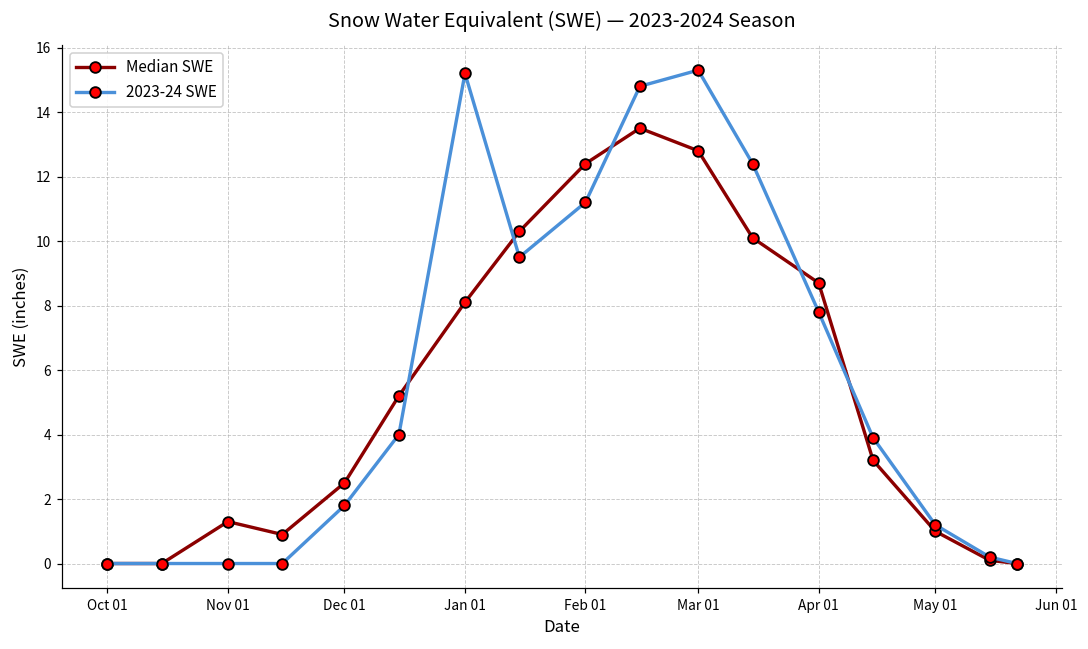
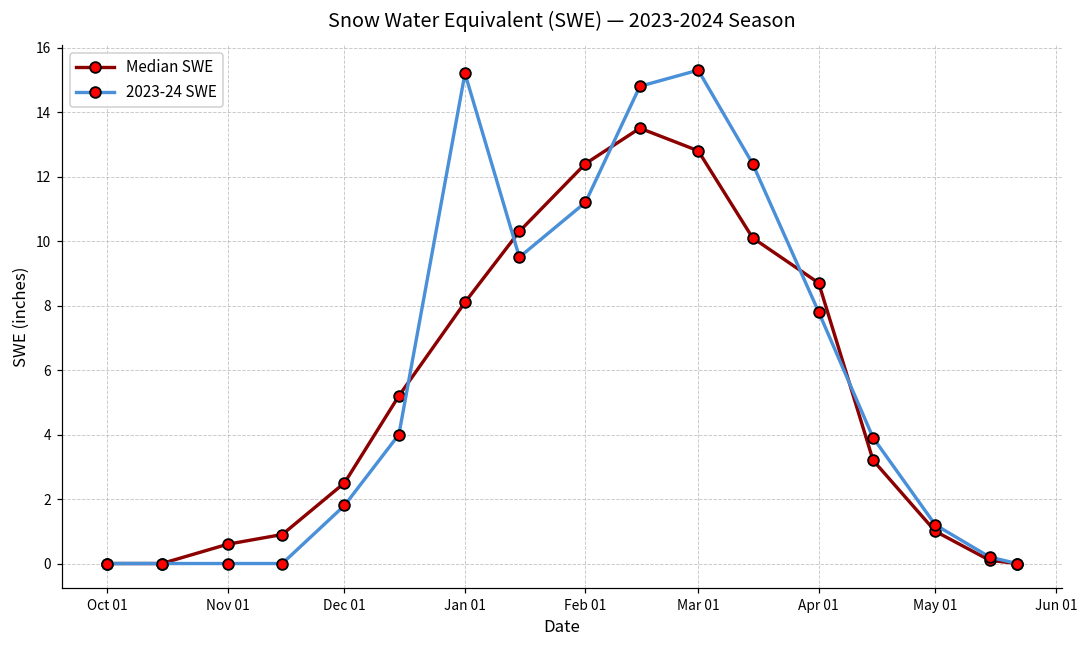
Median SWE, Nov 01: 1.3 -> 0.6
